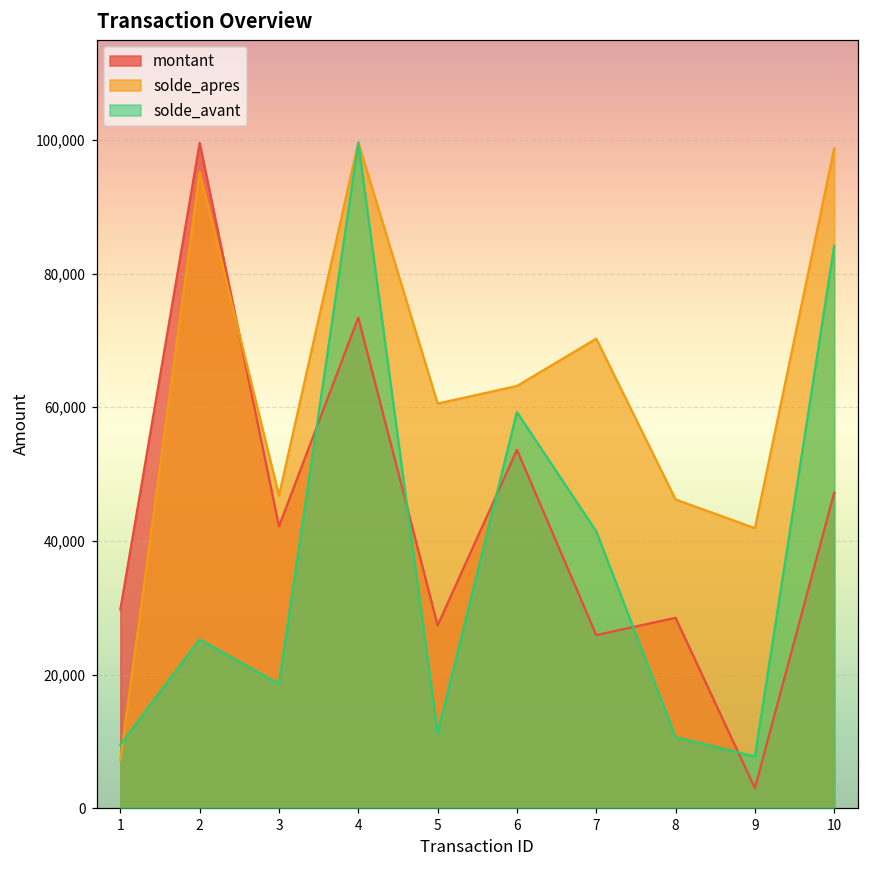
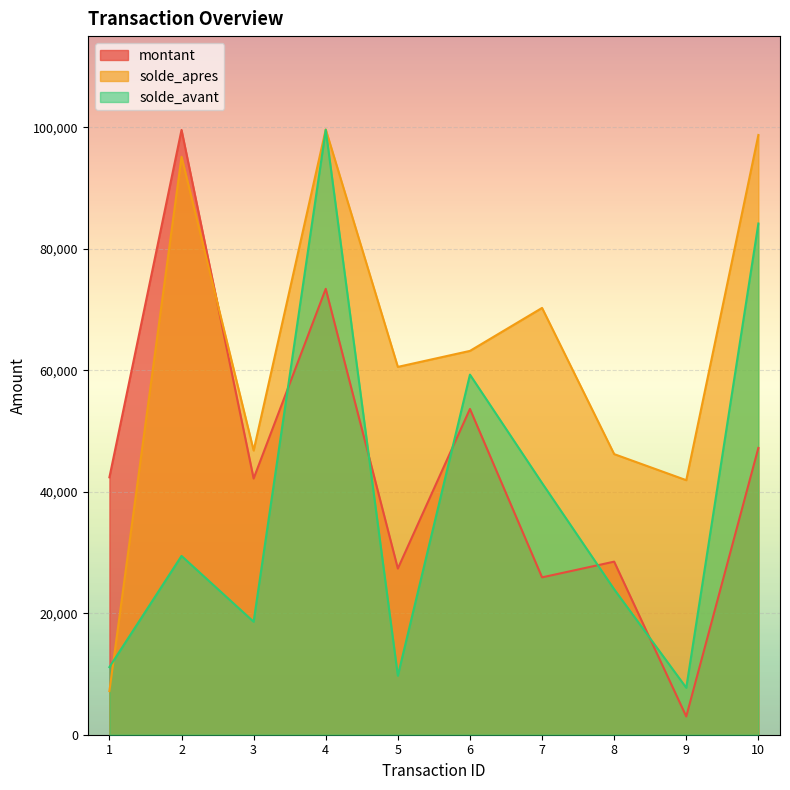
montant, 1: 30,000 -> 42,000
solde_avant, 1: 9,000 -> 11,000
solde_avant, 2: 25,000 -> 29,000
solde_avant, 5: 11,000 -> 10,000
solde_avant, 8: 11,000 -> 24,000
